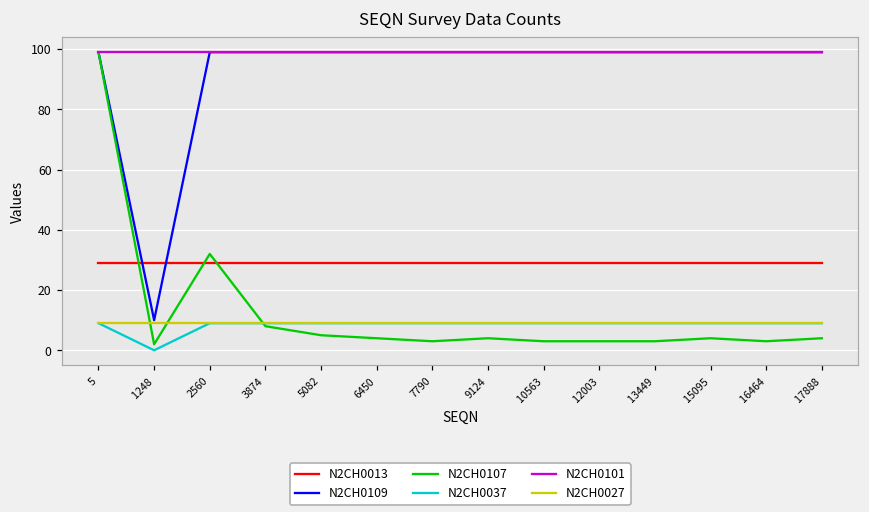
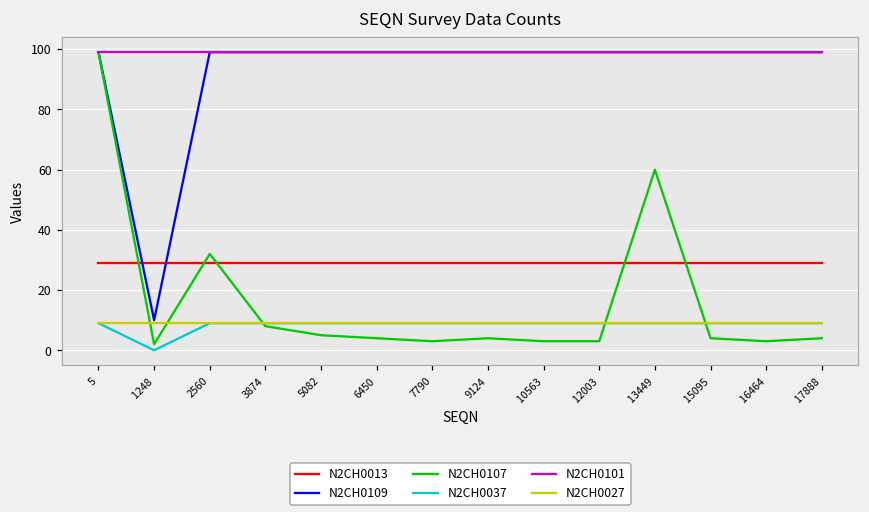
N2CH0107, 13449: 3 -> 60
